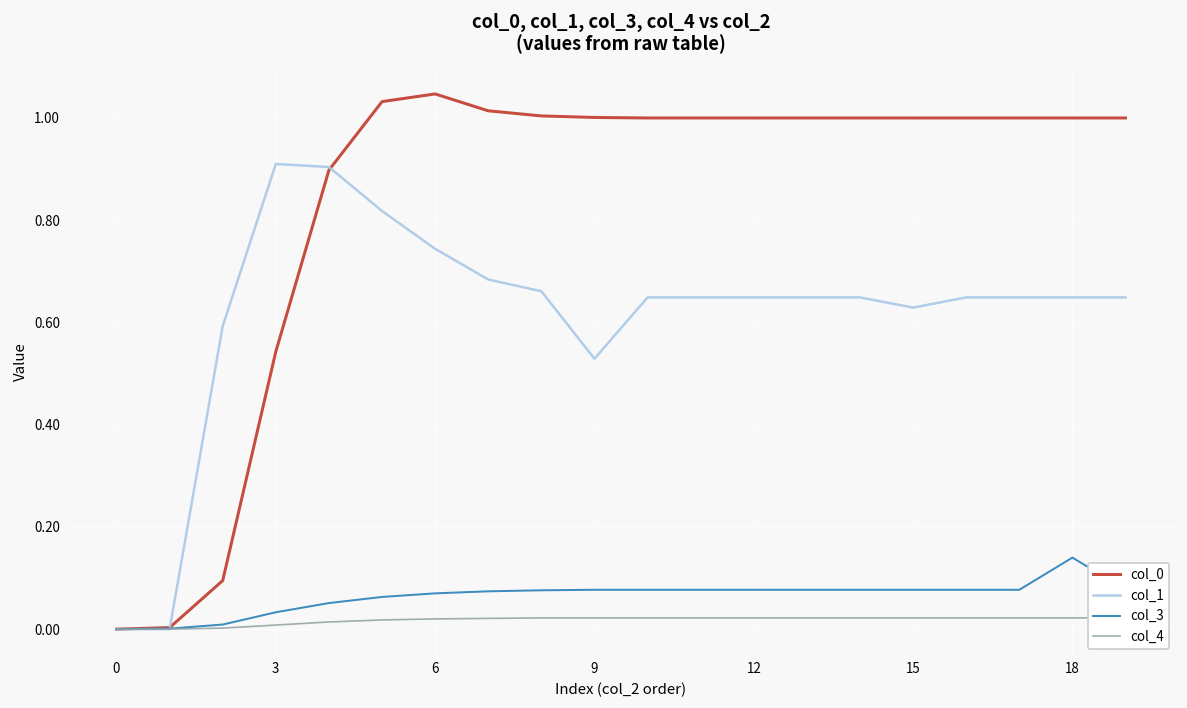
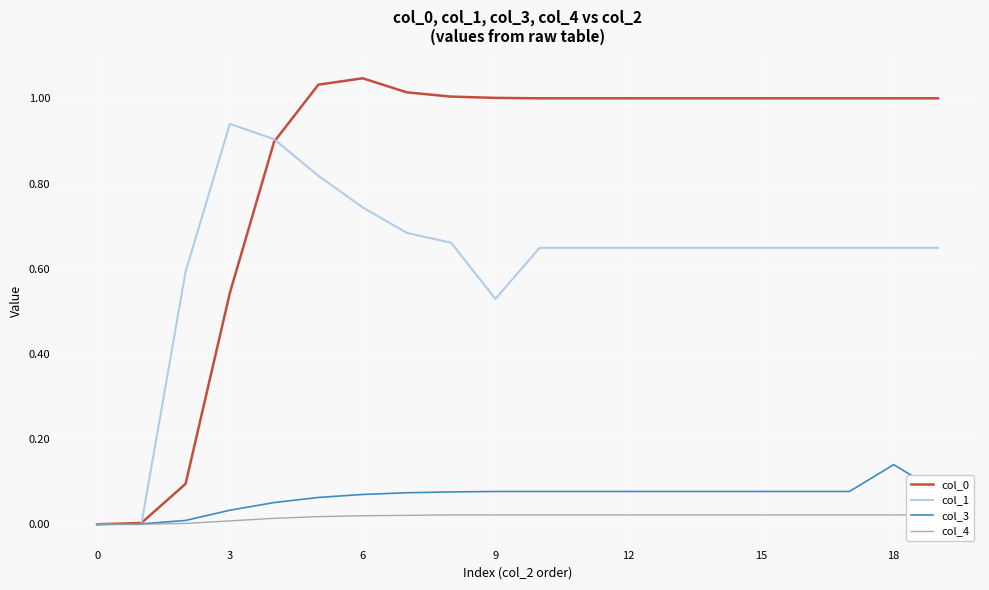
col_1, 3: 0.91 -> 0.94
col_1, 15: 0.63 -> 0.65
